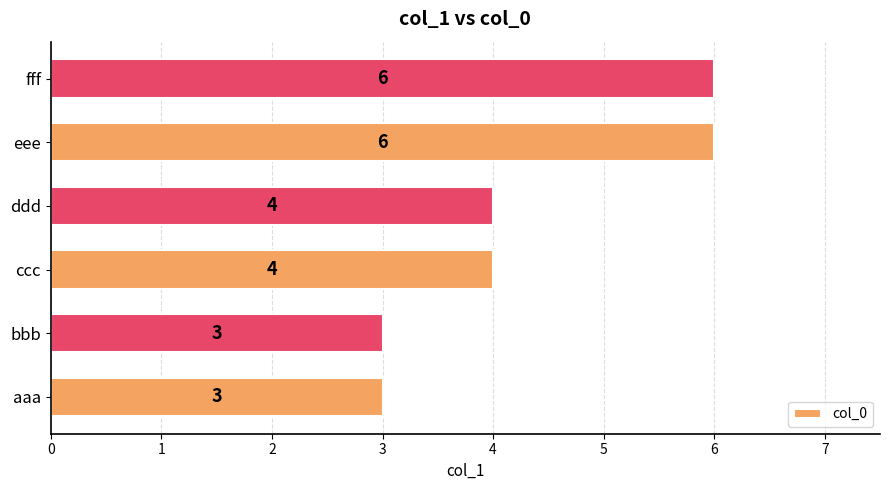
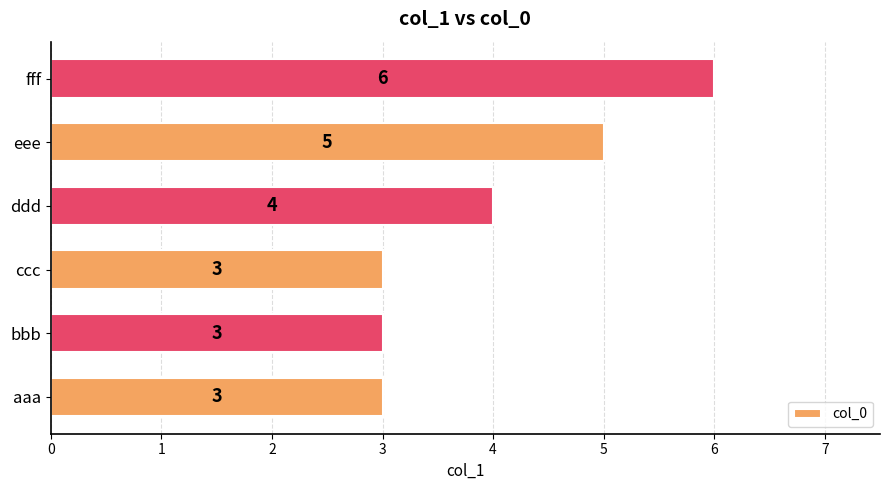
eee: 6 -> 5
ccc: 4 -> 3
